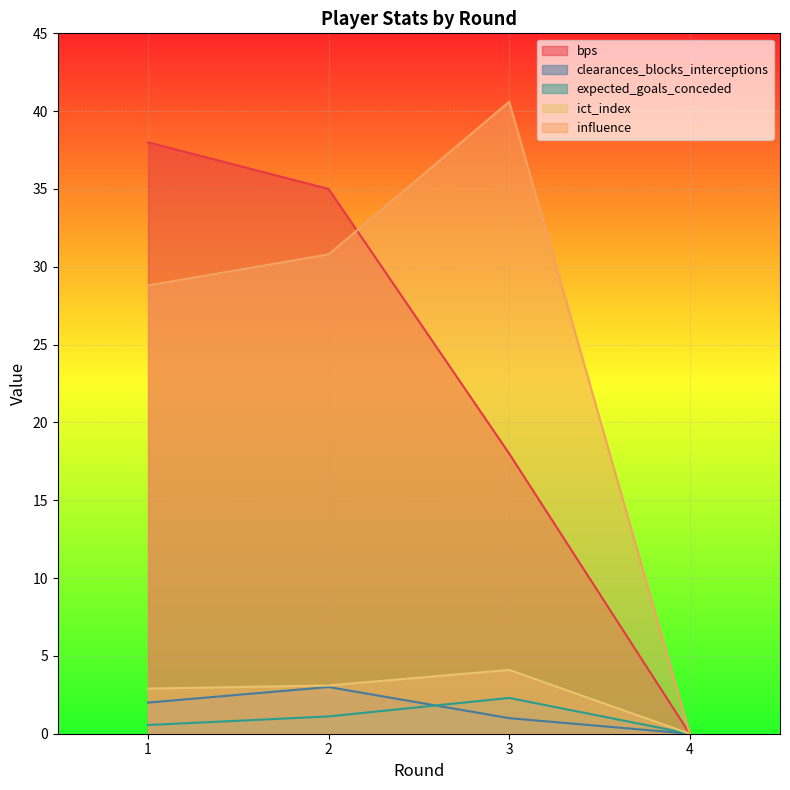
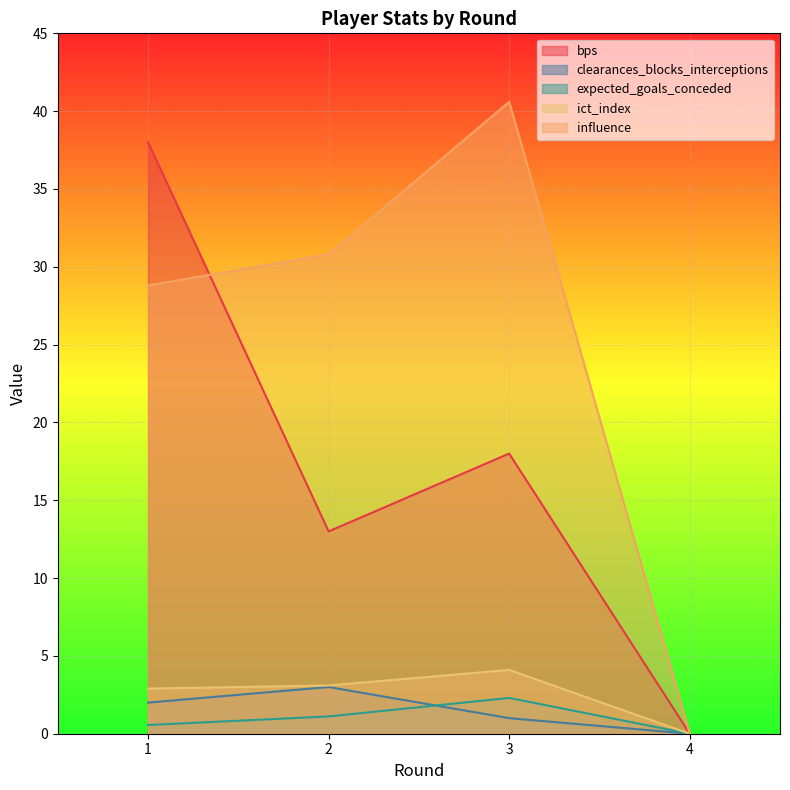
bps, 2: 35 -> 13
